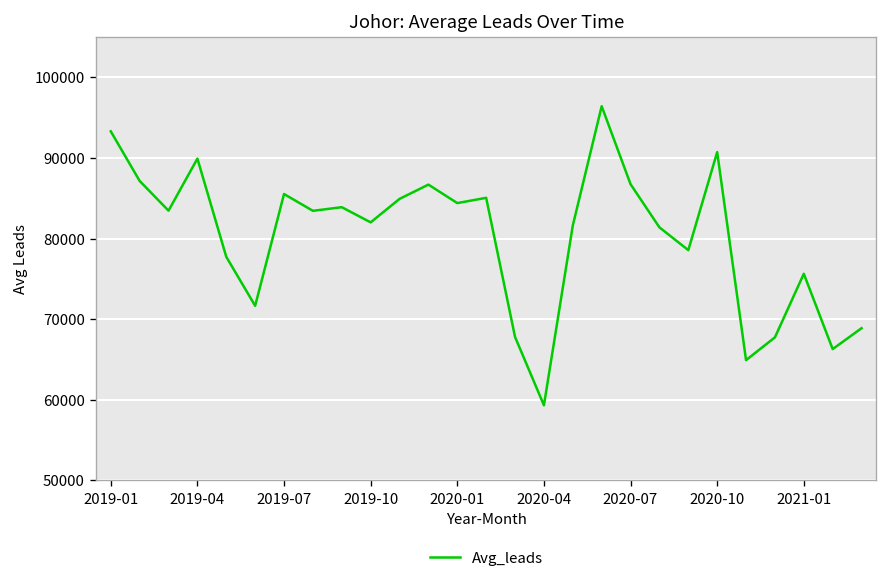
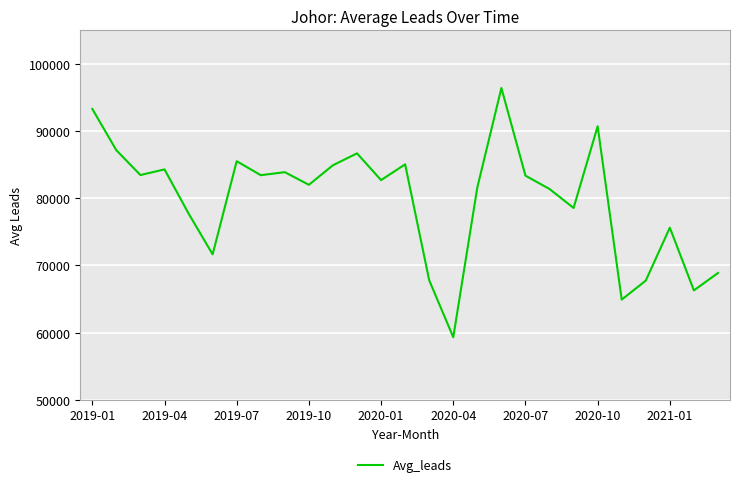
2019-04: 90000 -> 84000
2020-01: 84000 -> 83000
2020-07: 87000 -> 83000
